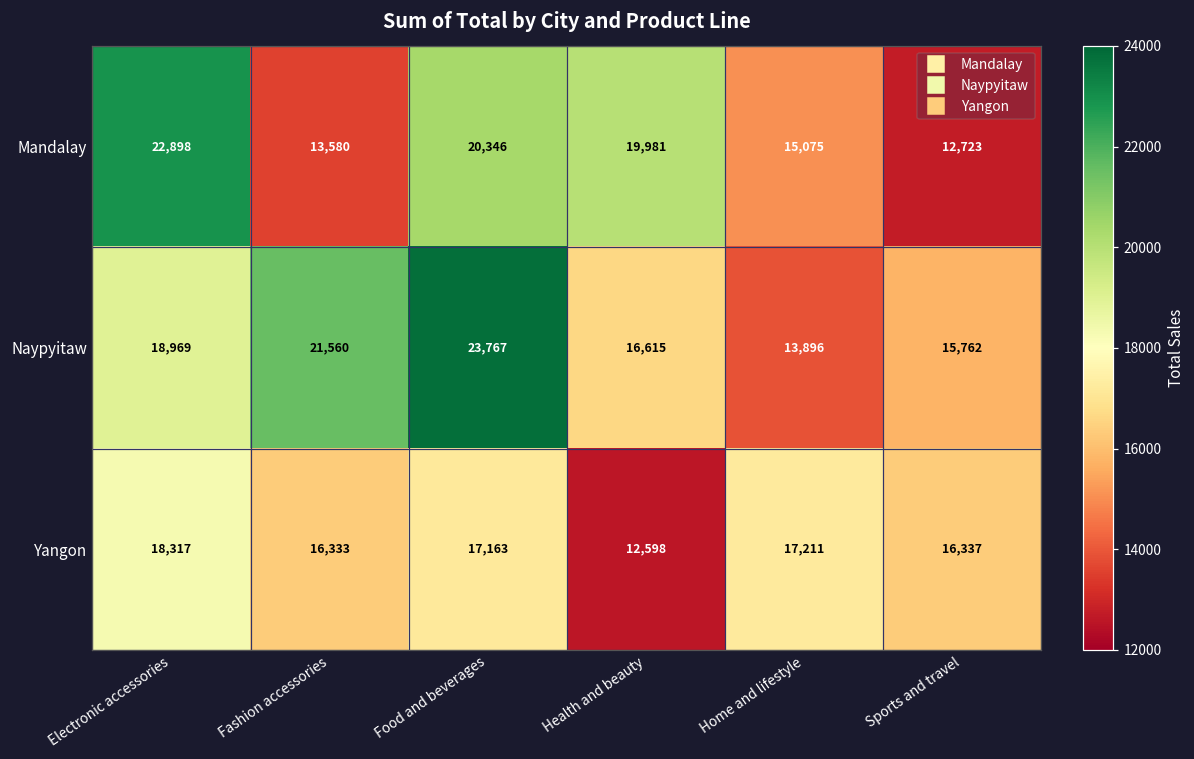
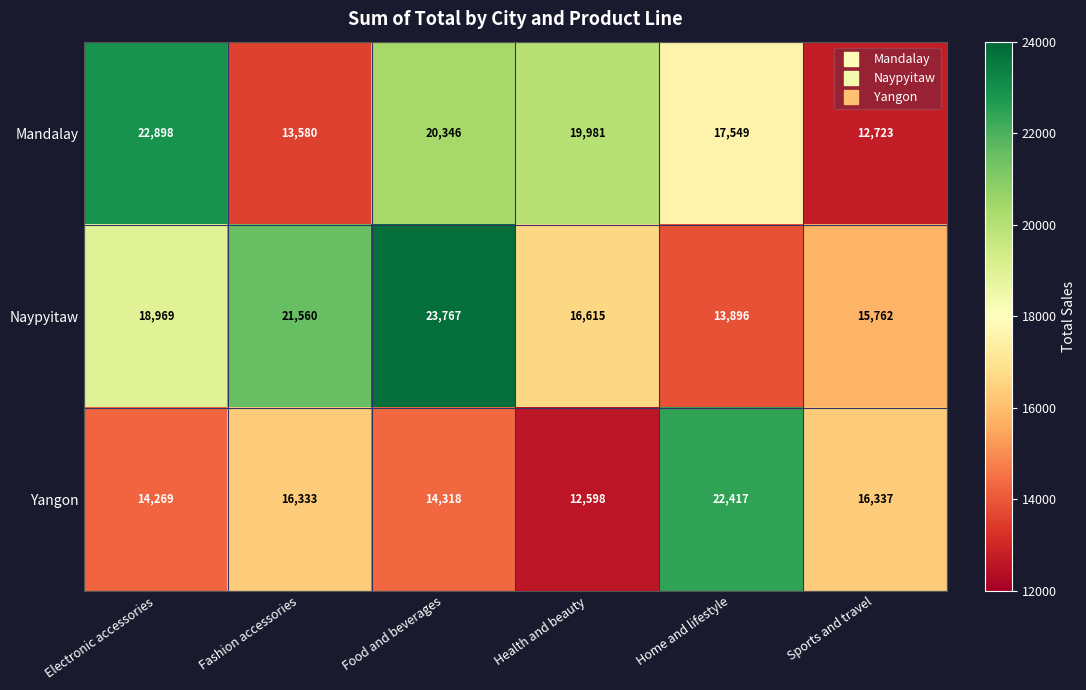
Mandalay, Home and lifestyle: 15,075 -> 17,549
Yangon, Electronic accessories: 18,317 -> 14,269
Yangon, Food and beverages: 17,163 -> 14,318
Yangon, Home and lifestyle: 17,211 -> 22,417
